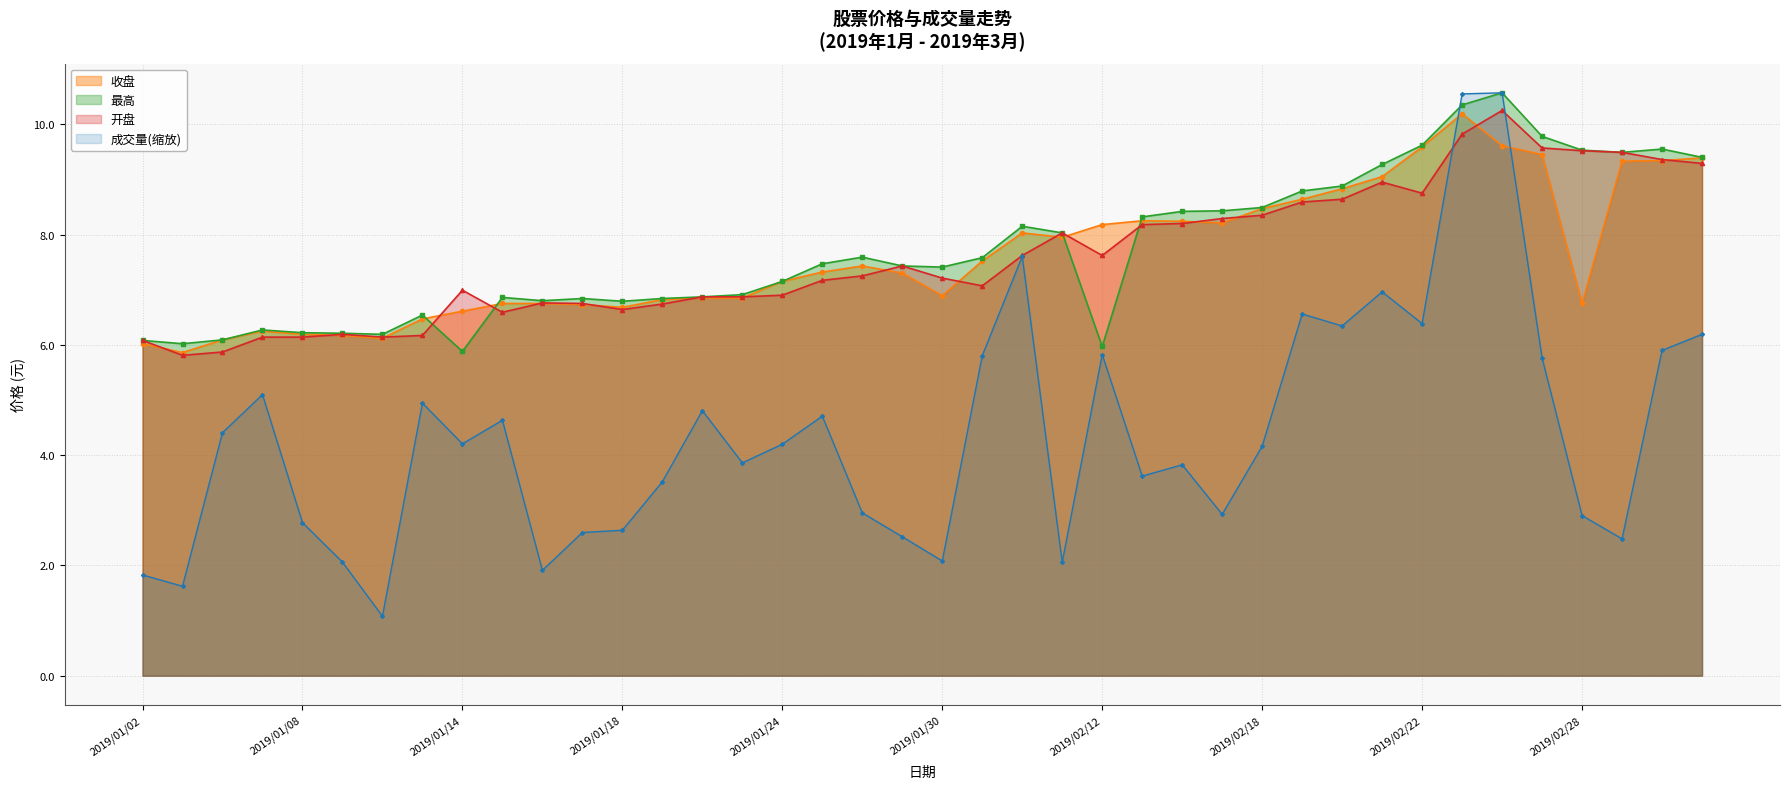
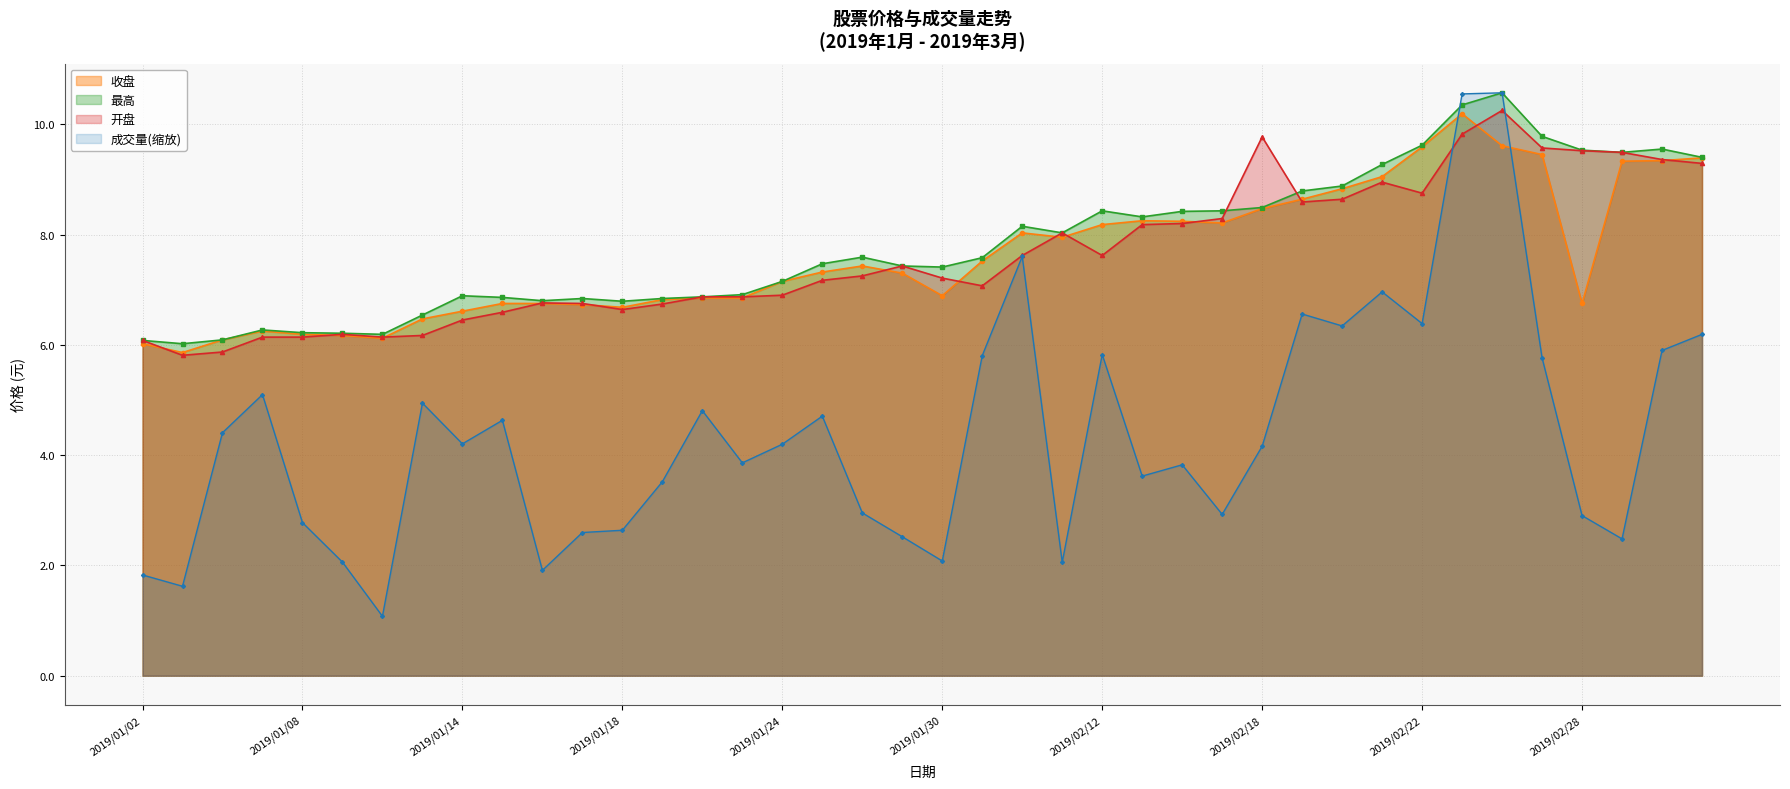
最高, 2019/01/14: 5.9 -> 6.9
开盘, 2019/01/14: 7.0 -> 6.5
最高, 2019/02/12: 6.0 -> 8.4
开盘, 2019/02/18: 8.4 -> 9.8
